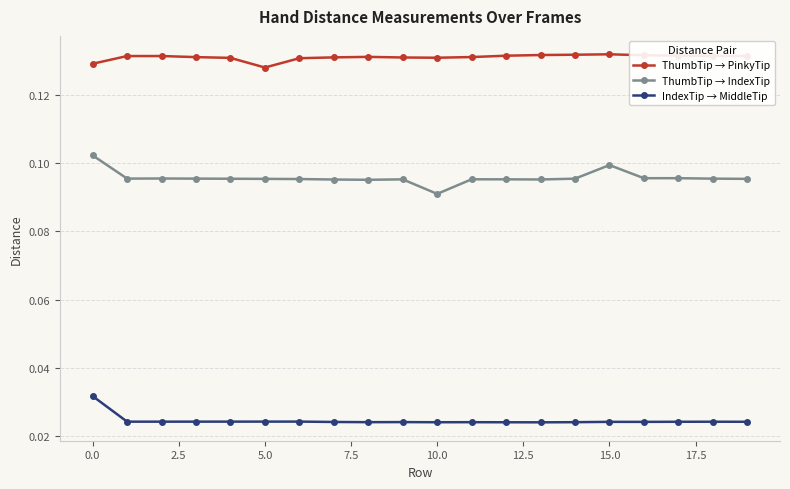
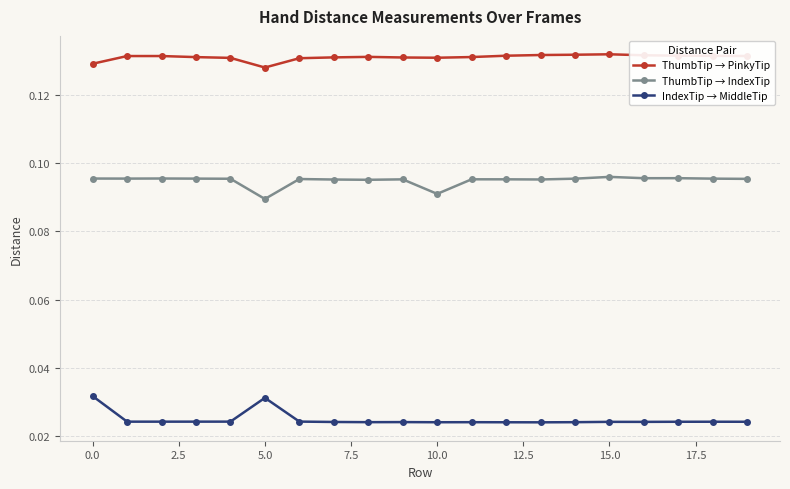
ThumbTip → IndexTip, 0.0: 0.102 -> 0.095
ThumbTip → IndexTip, 5.0: 0.095 -> 0.090
IndexTip → MiddleTip, 5.0: 0.024 -> 0.031
ThumbTip → IndexTip, 15.0: 0.099 -> 0.096
